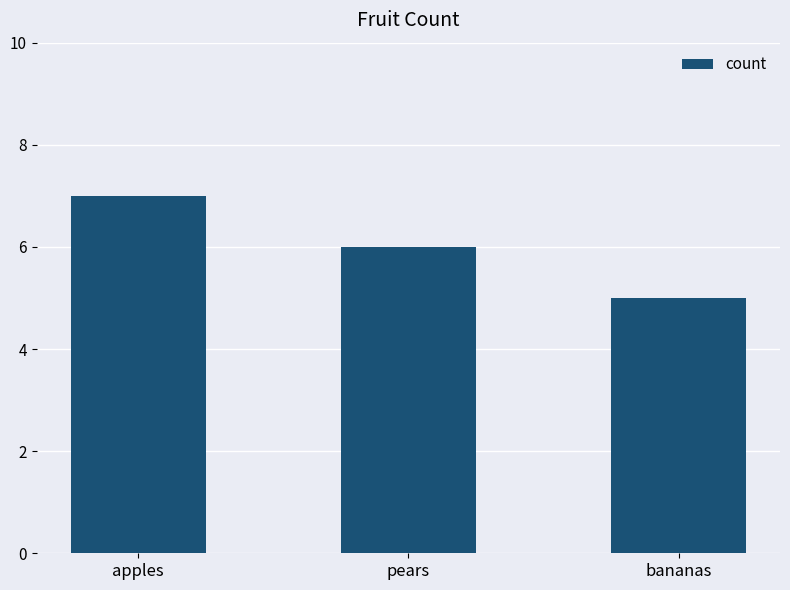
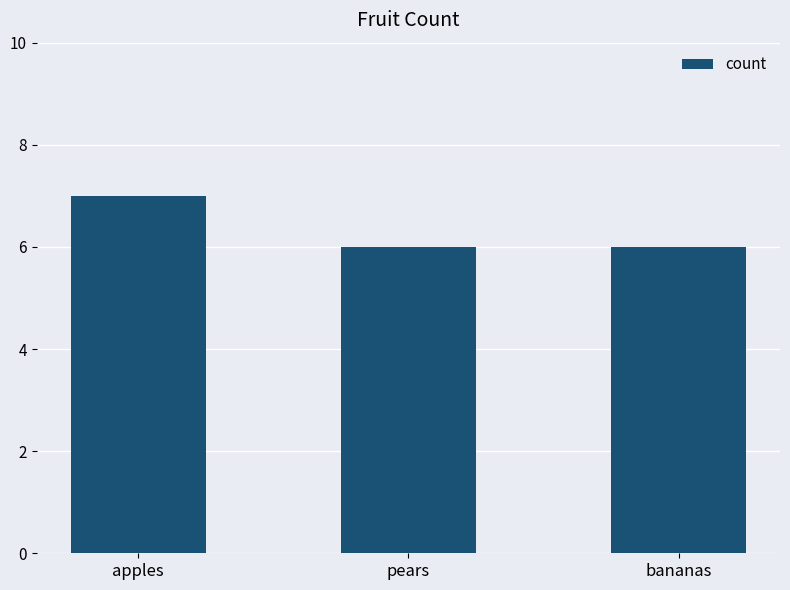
bananas: 5 -> 6
